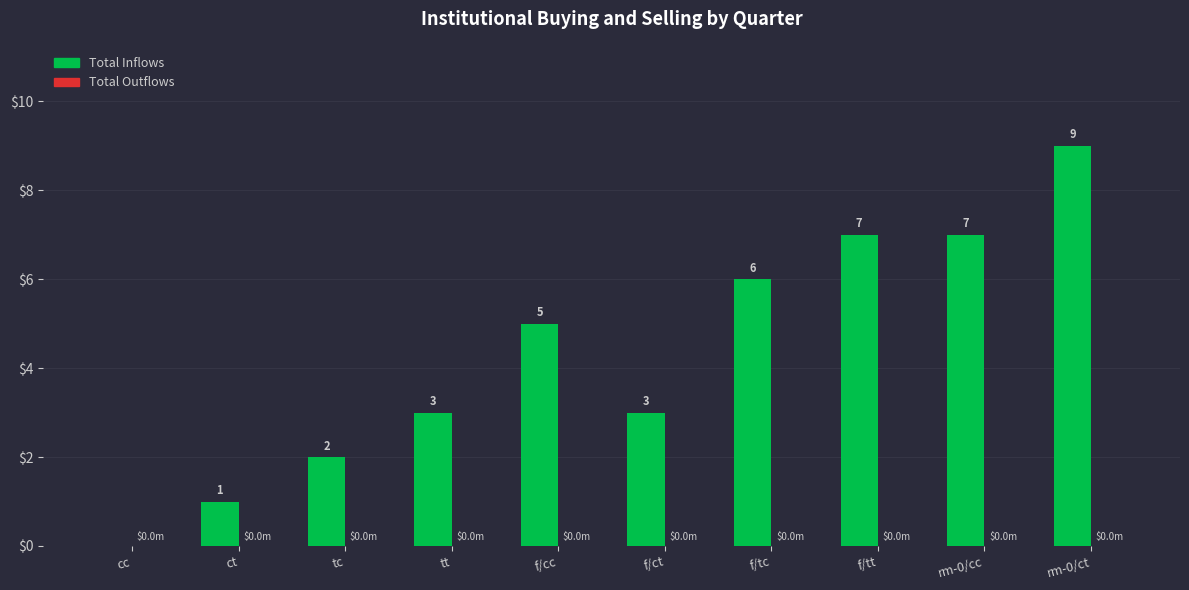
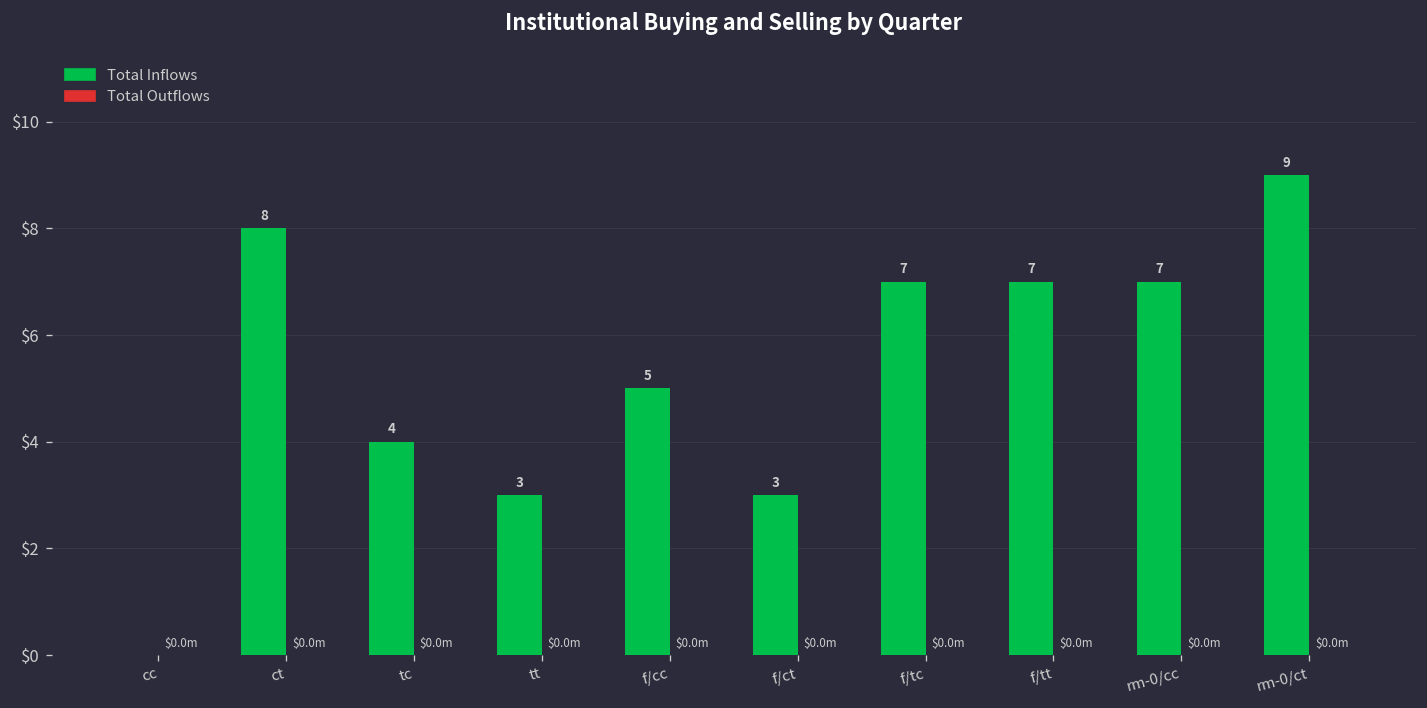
Total Inflows, ct: 1 -> 8
Total Inflows, tc: 2 -> 4
Total Inflows, f/tc: 6 -> 7
